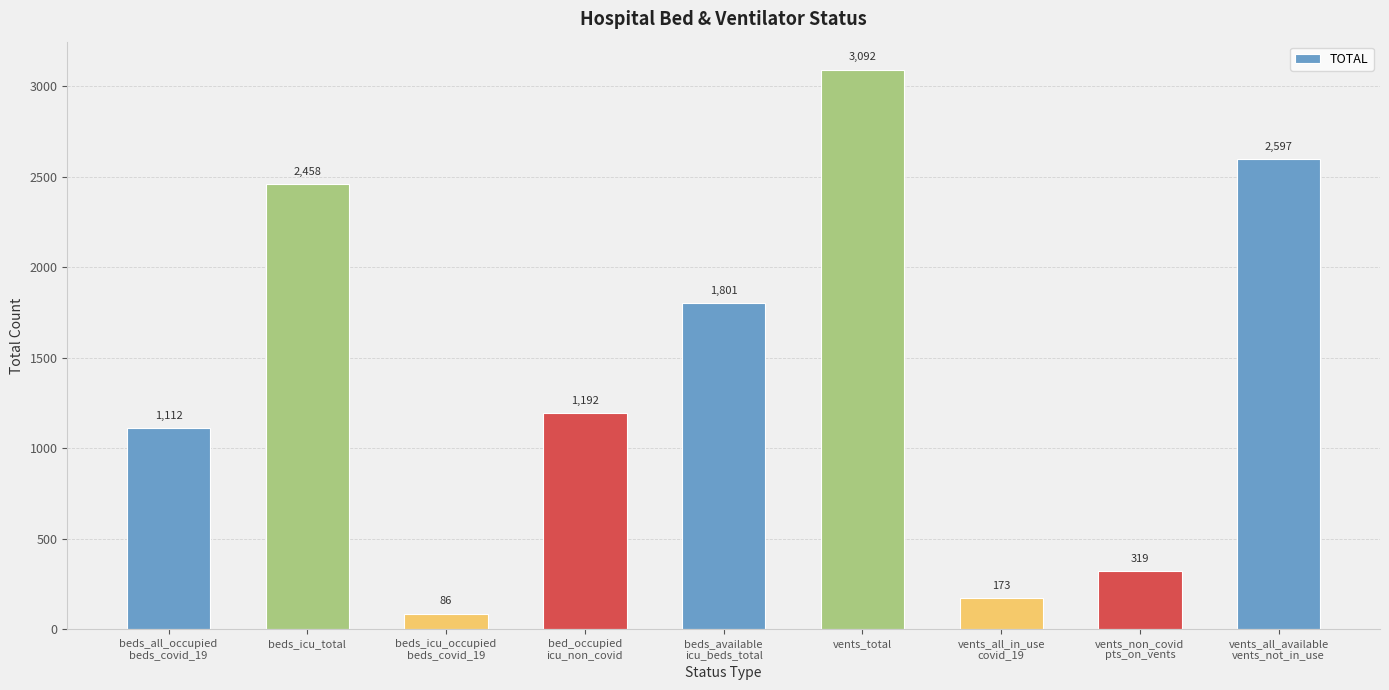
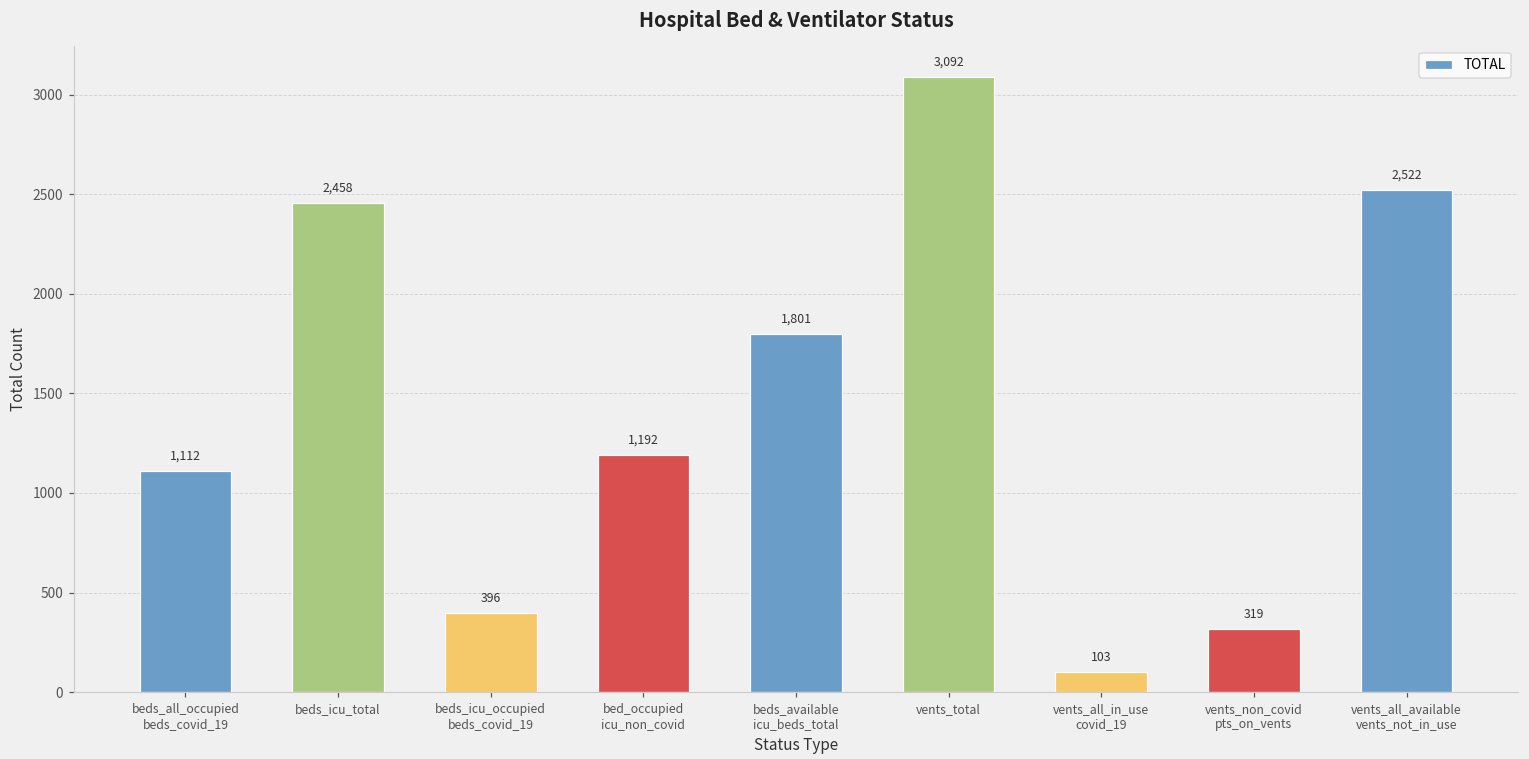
beds_icu_occupied beds_covid_19: 86 -> 396
vents_all_in_use covid_19: 173 -> 103
vents_all_available vents_not_in_use: 2,597 -> 2,522
